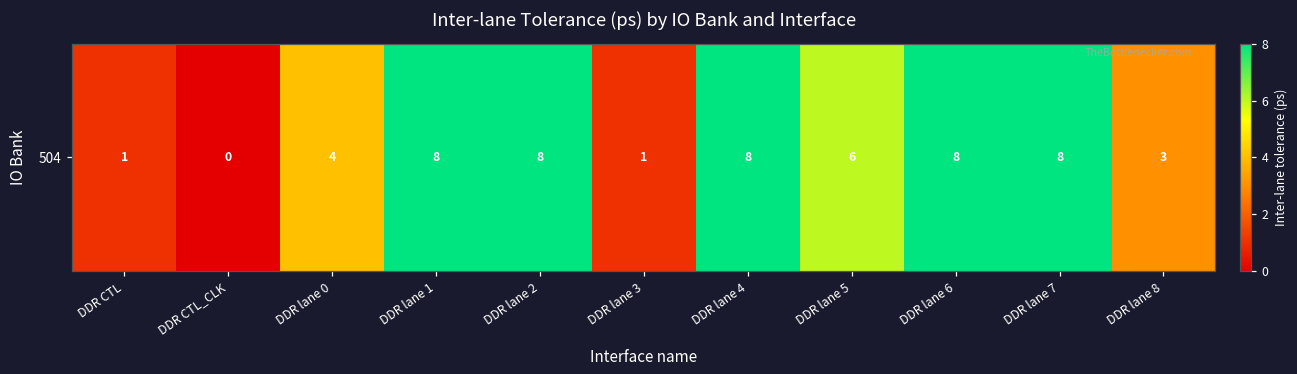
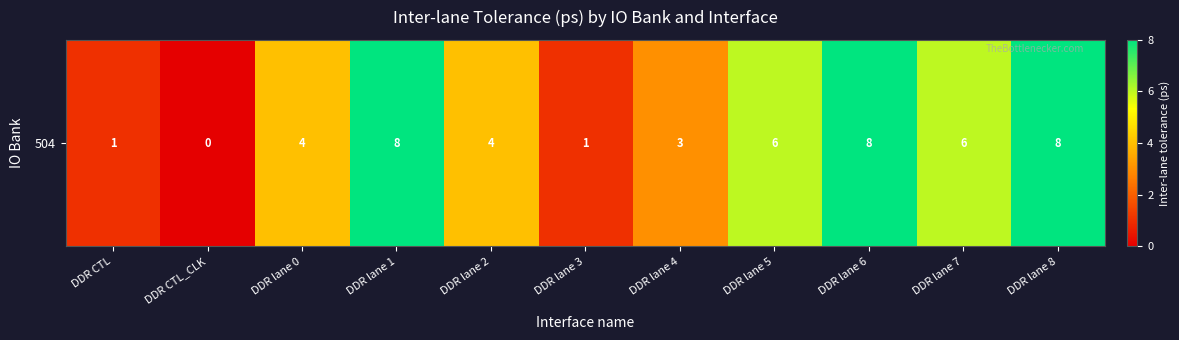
504, DDR lane 2: 8 -> 4
504, DDR lane 4: 8 -> 3
504, DDR lane 7: 8 -> 6
504, DDR lane 8: 3 -> 8
